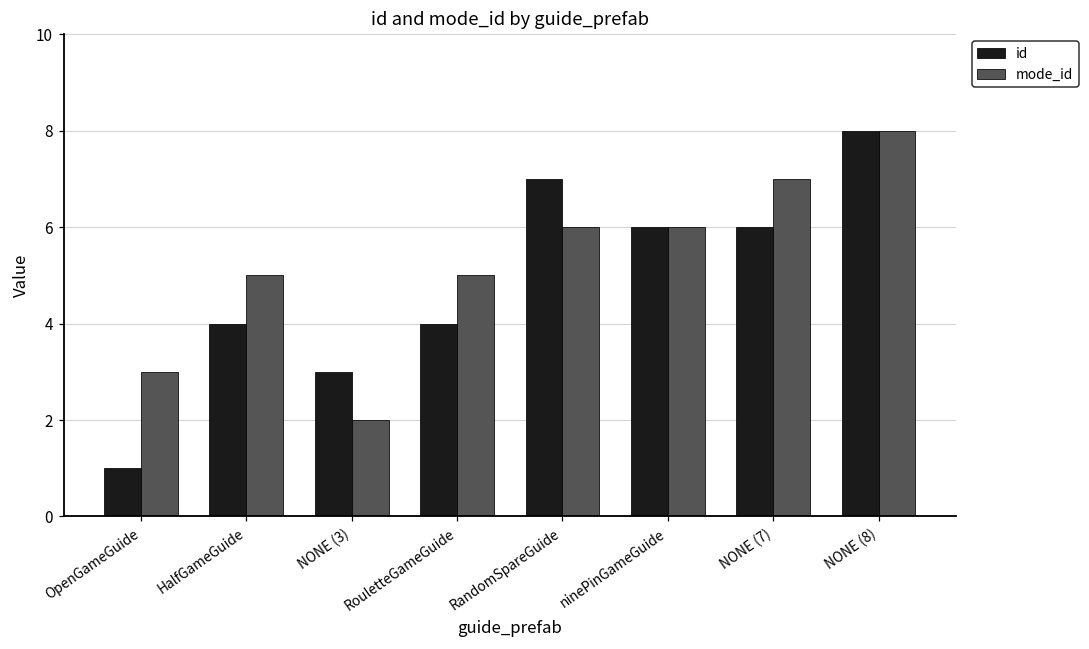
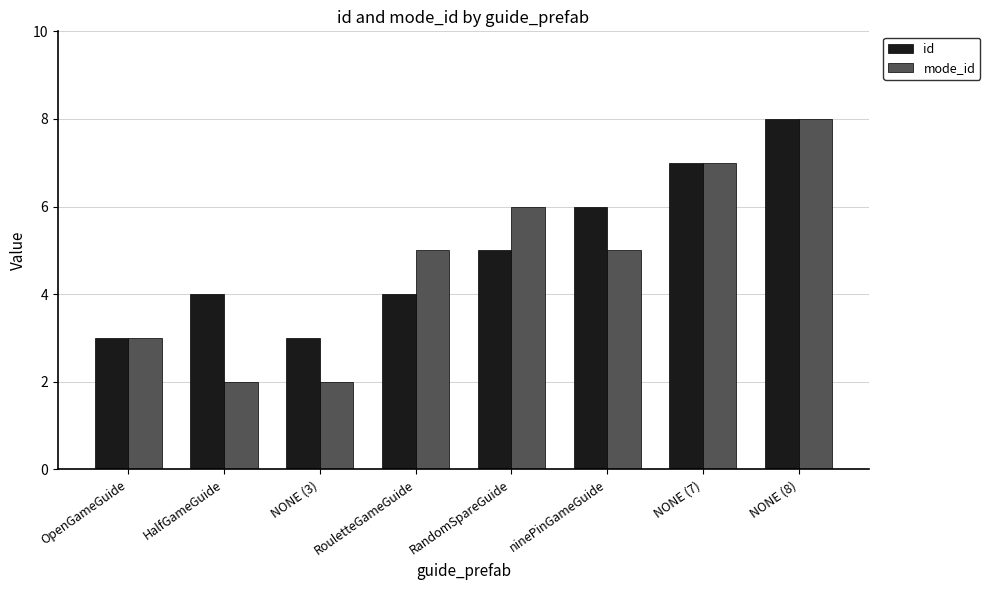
id, OpenGameGuide: 1 -> 3
mode_id, HalfGameGuide: 5 -> 2
id, RandomSpareGuide: 7 -> 5
mode_id, ninePinGameGuide: 6 -> 5
id, NONE (7): 6 -> 7
